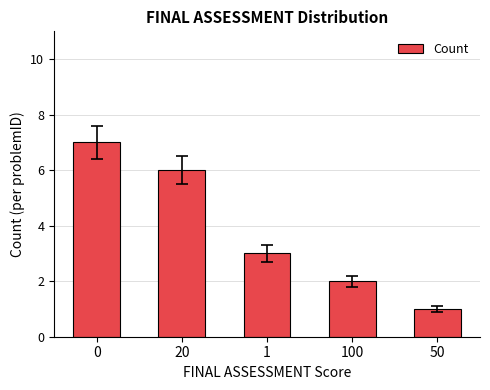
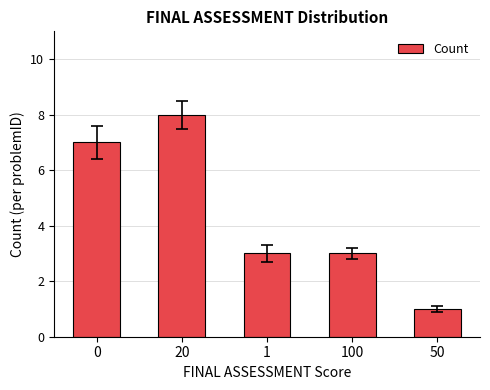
Count, 20: 6 -> 8
Count, 100: 2 -> 3
